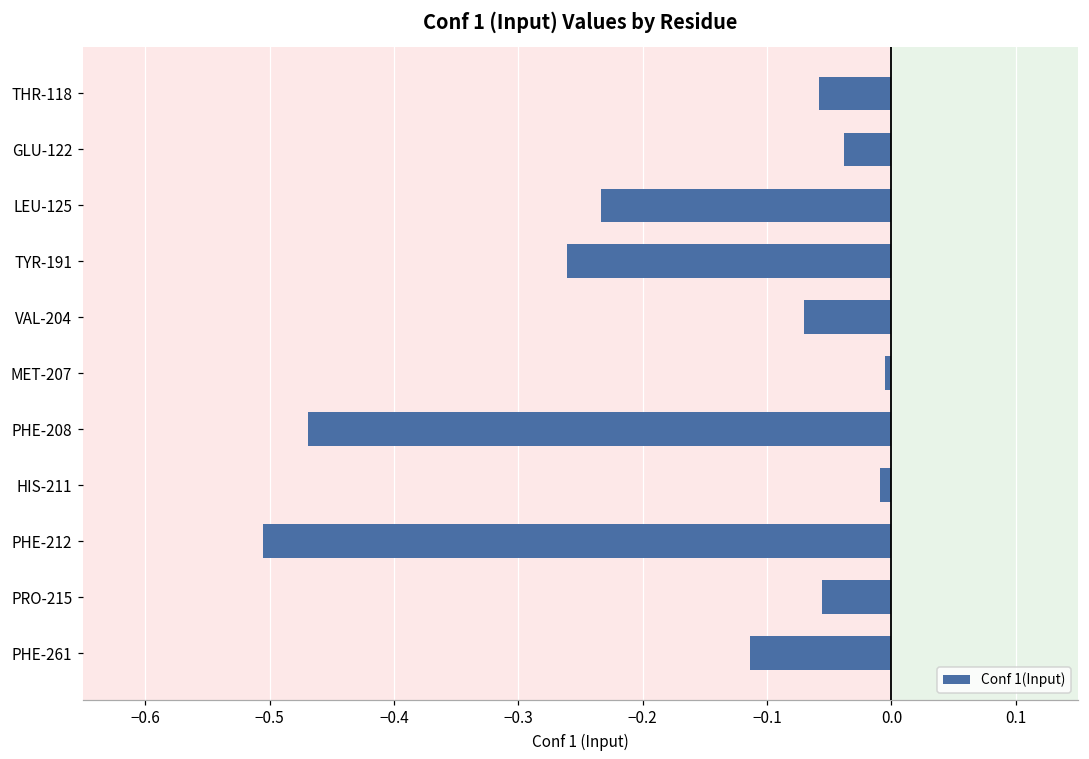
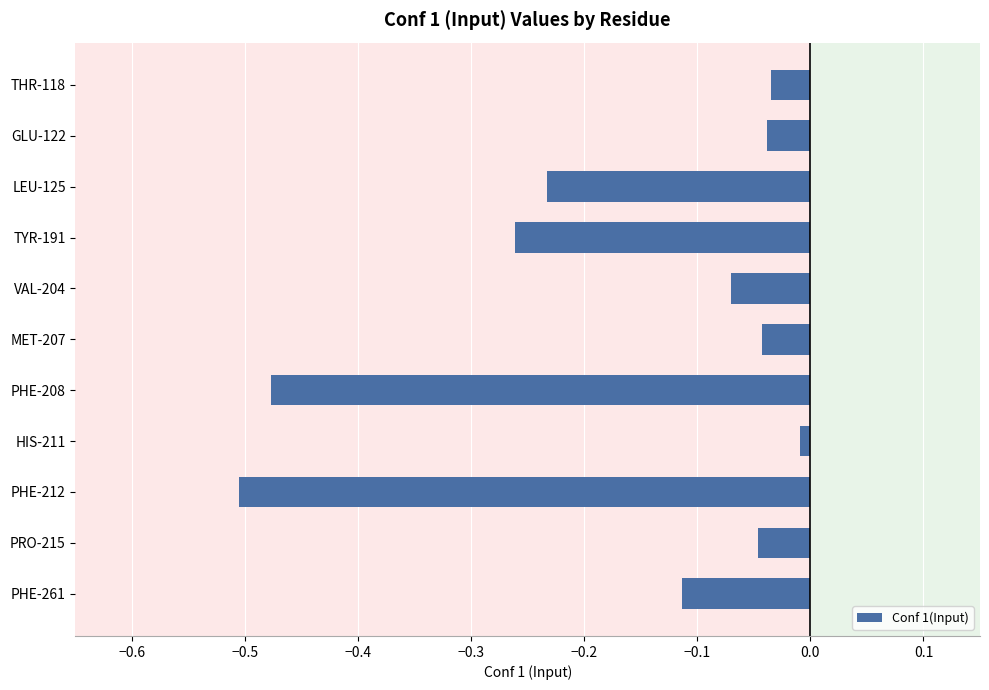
THR-118: -0.058 -> -0.035
MET-207: -0.006 -> -0.043
PHE-208: -0.469 -> -0.477
PRO-215: -0.056 -> -0.046
